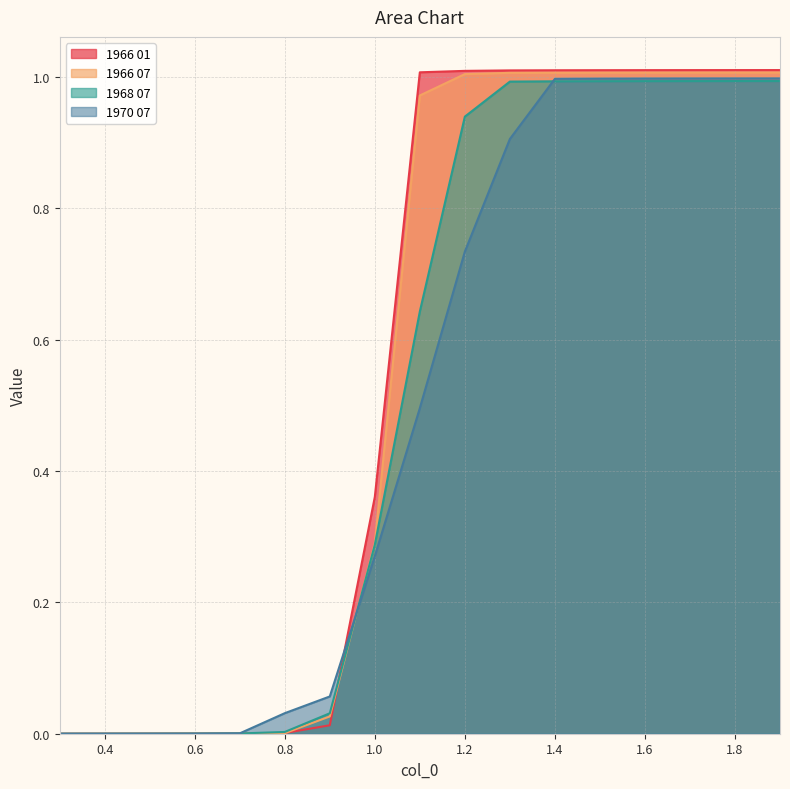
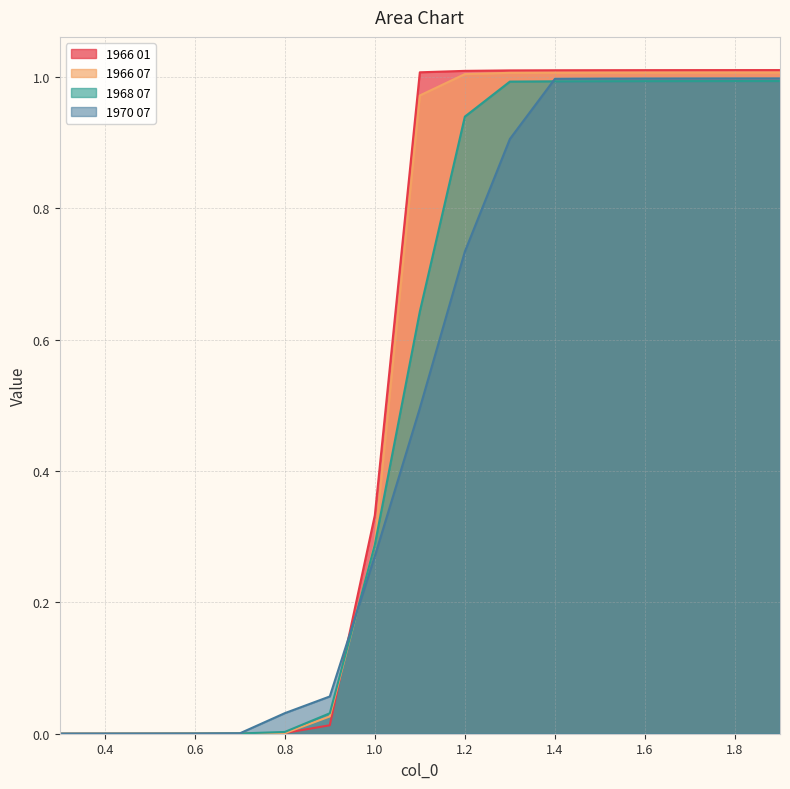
1966 01, 1.0: 0.36 -> 0.33
